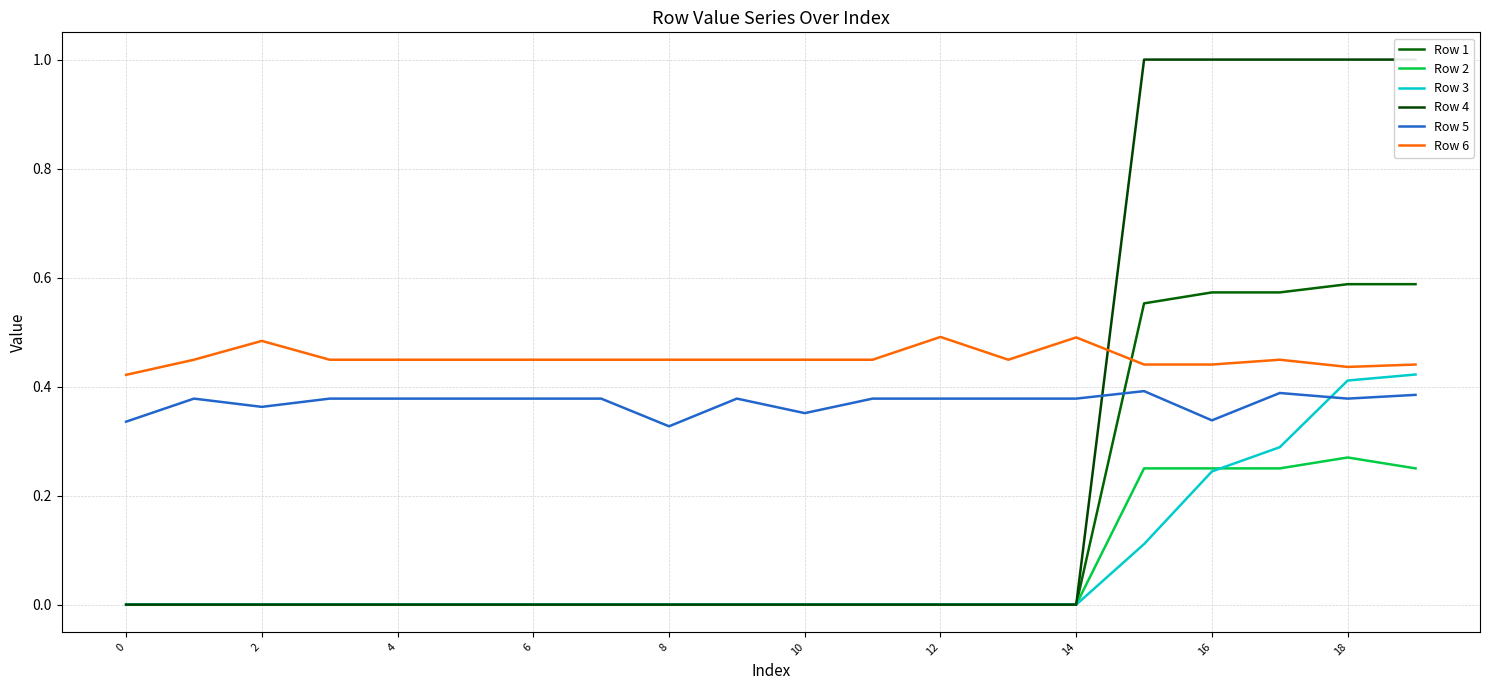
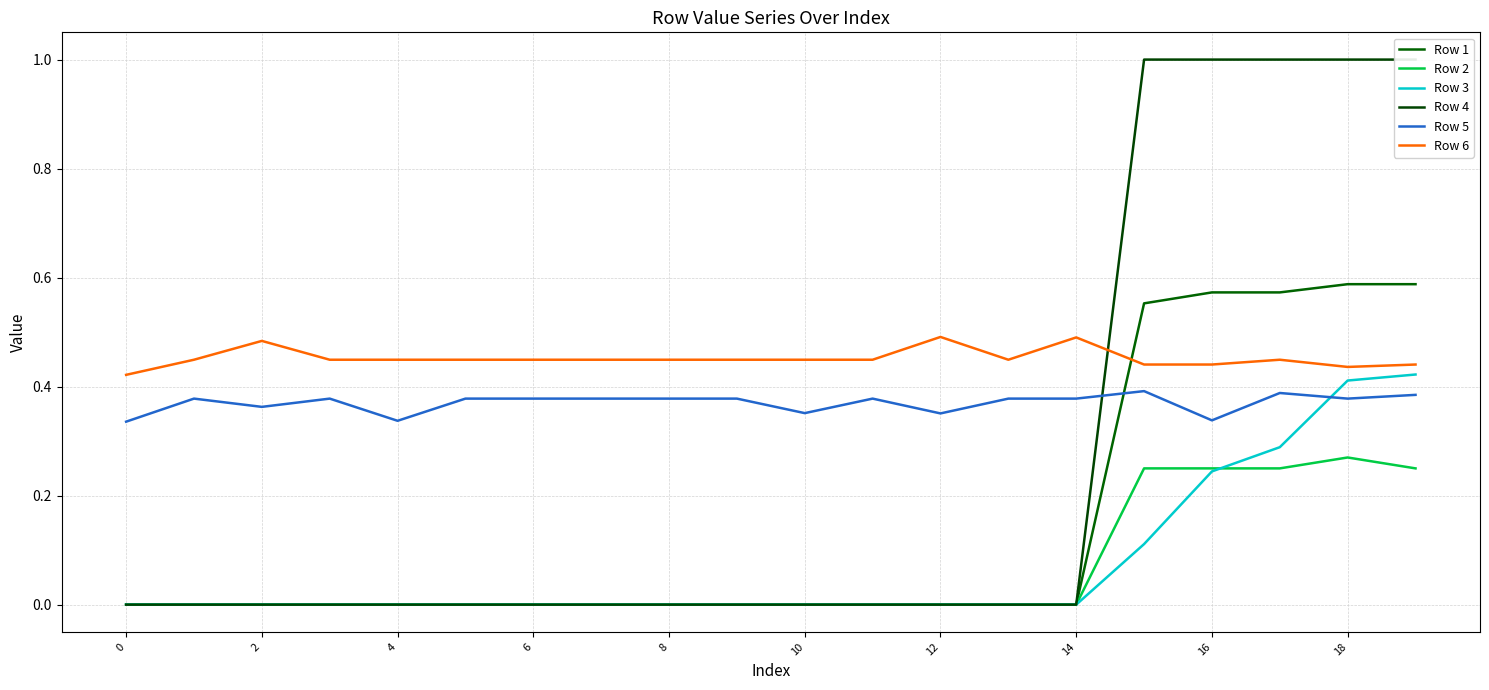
Row 5, 4: 0.38 -> 0.34
Row 5, 8: 0.33 -> 0.38
Row 5, 12: 0.38 -> 0.35
